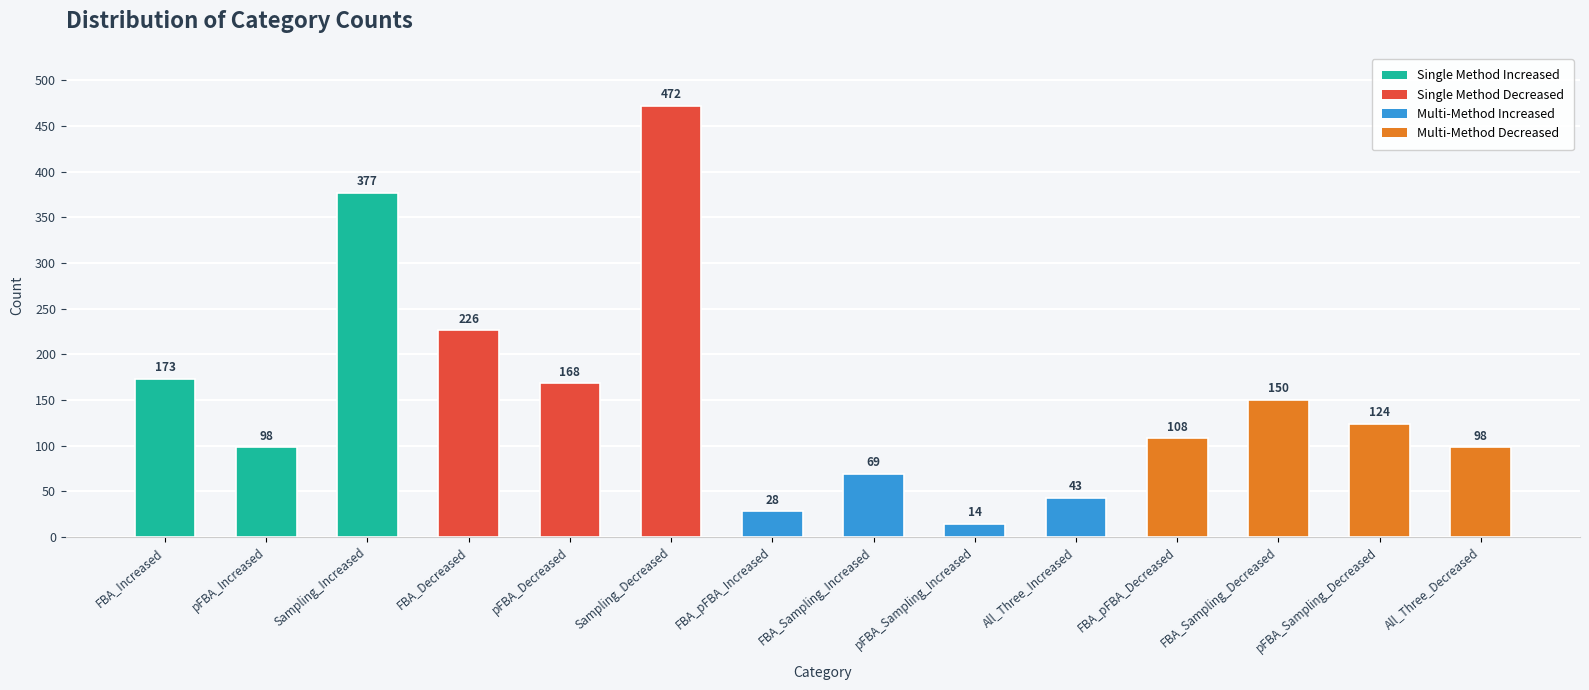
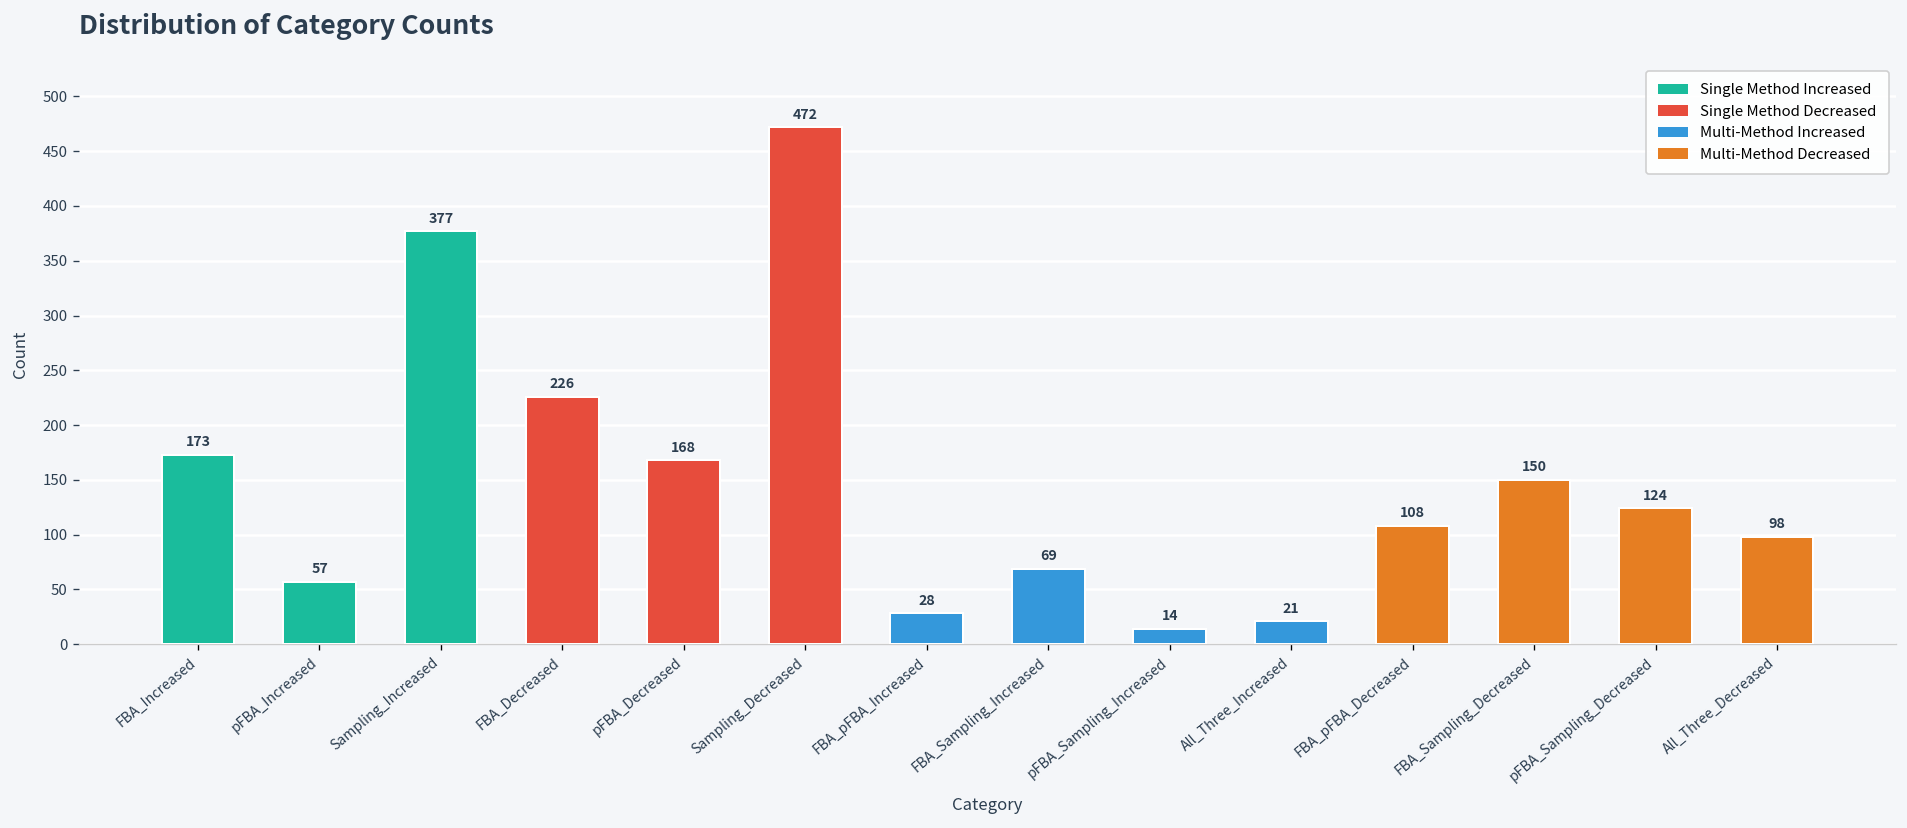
pFBA_Increased: 98 -> 57
All_Three_Increased: 43 -> 21
